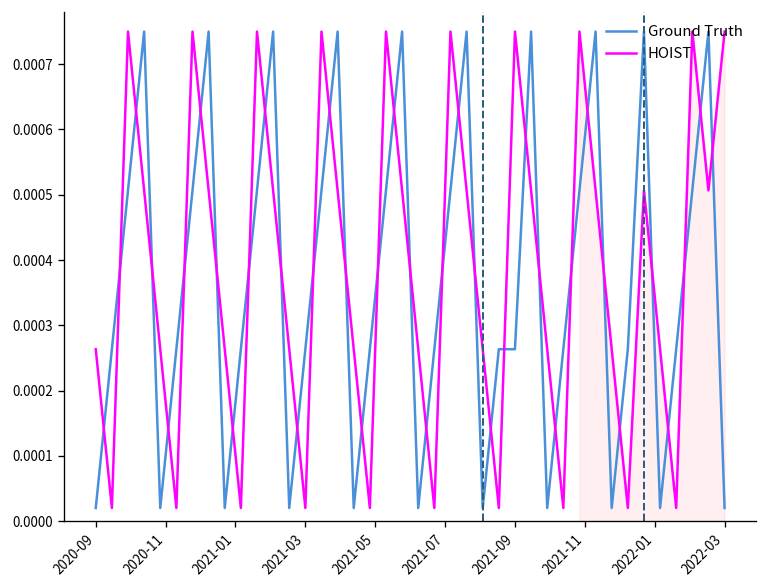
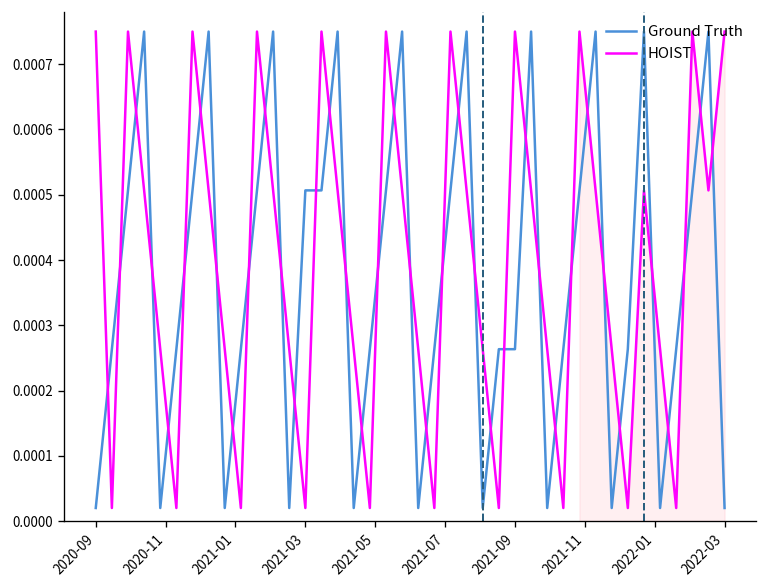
HOIST, 2020-09: 0.00026 -> 0.00075
Ground Truth, 2021-03: 0.00026 -> 0.00051
